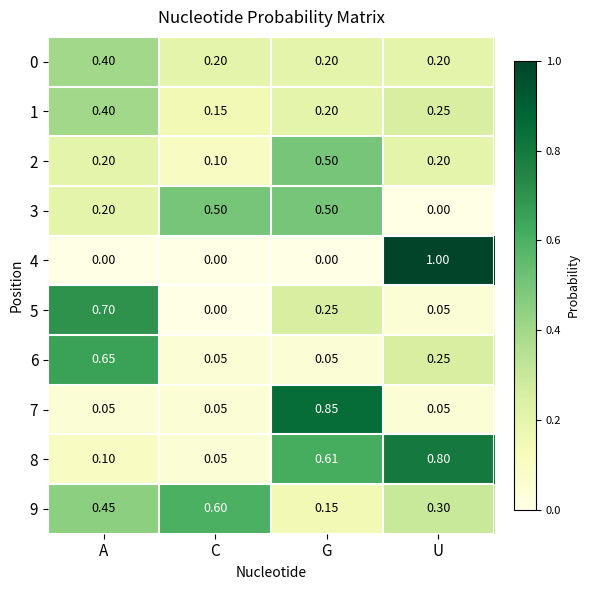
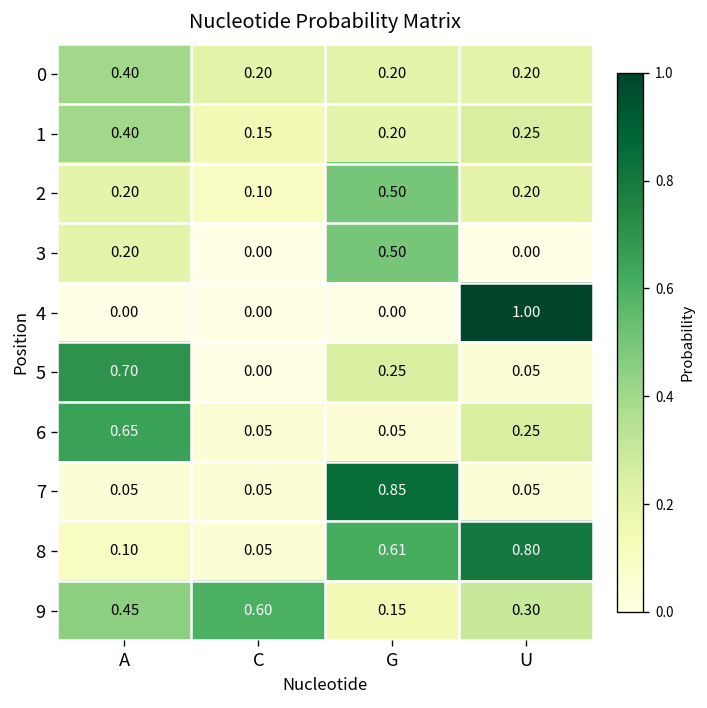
3, C: 0.50 -> 0.00
